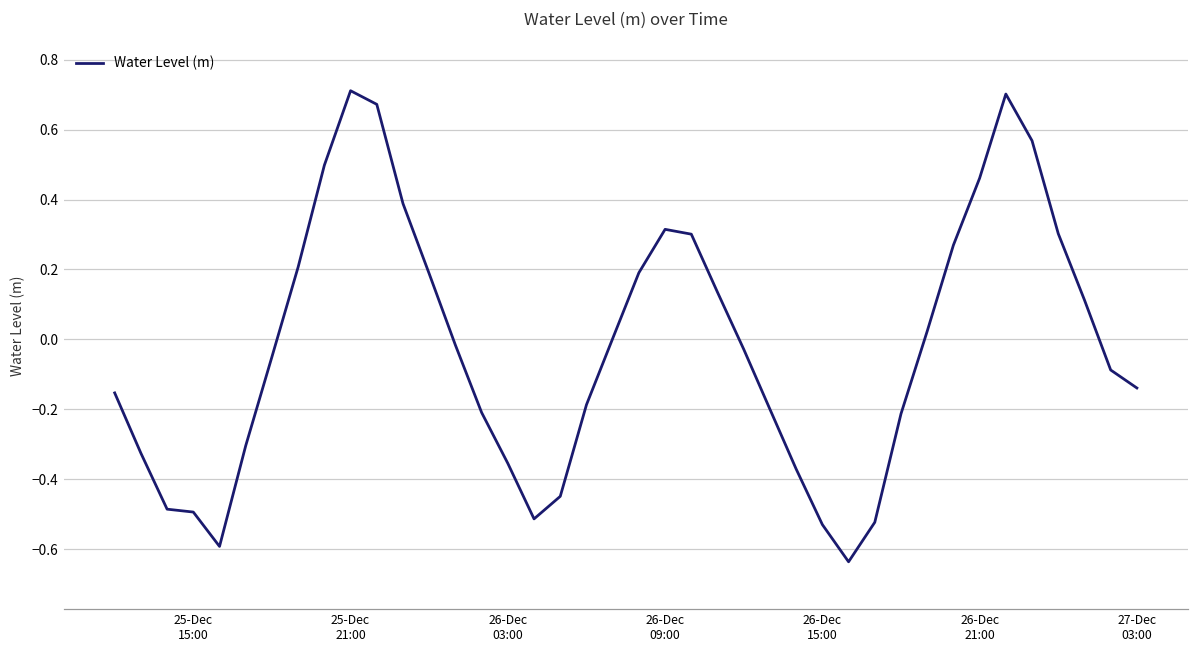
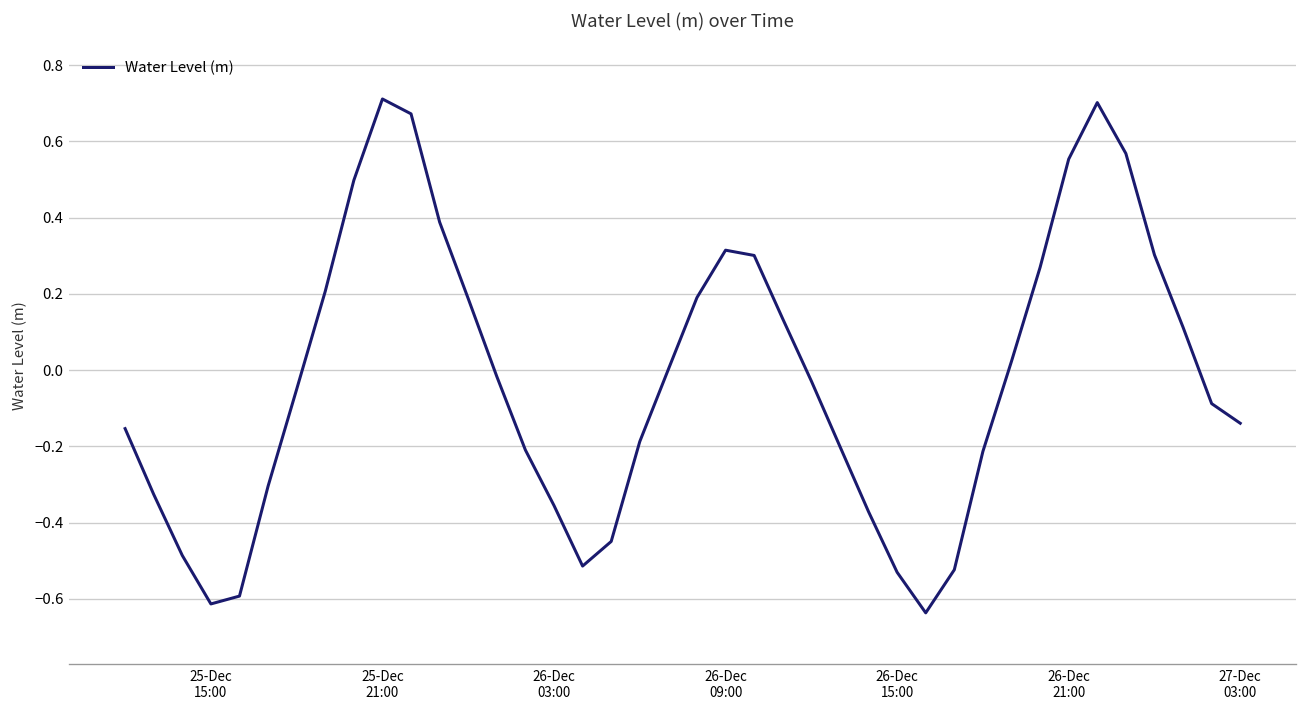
25-Dec 15:00: -0.49 -> -0.61
26-Dec 21:00: 0.46 -> 0.55
